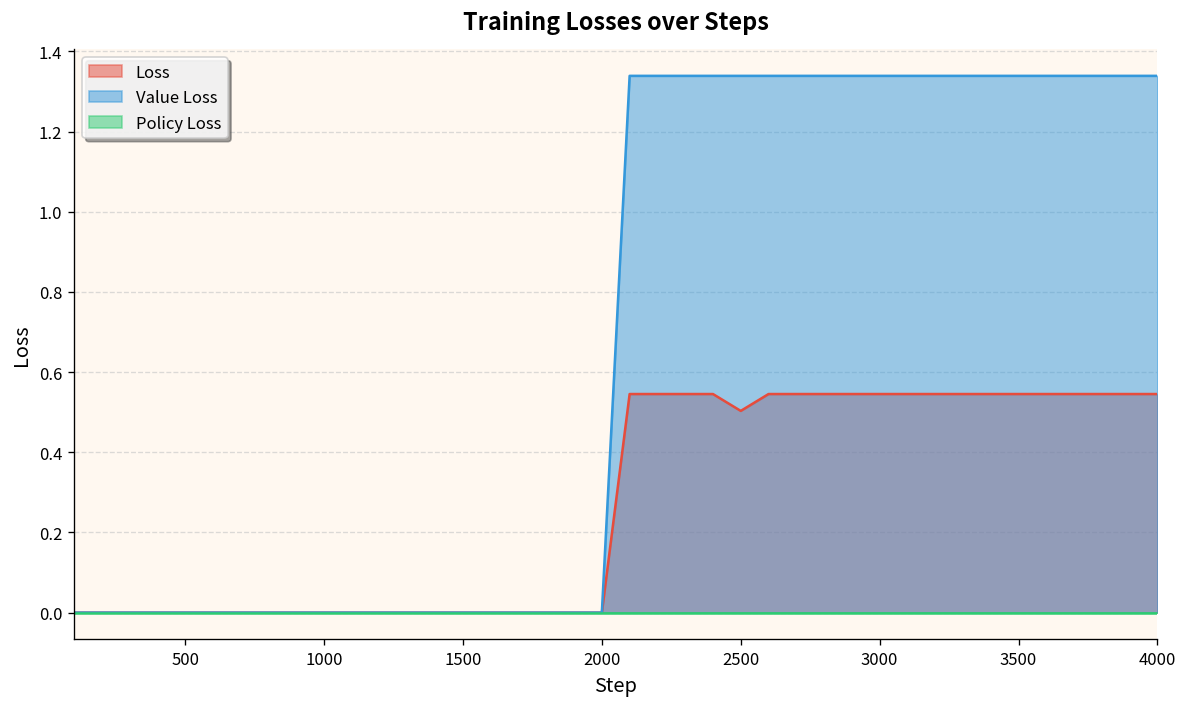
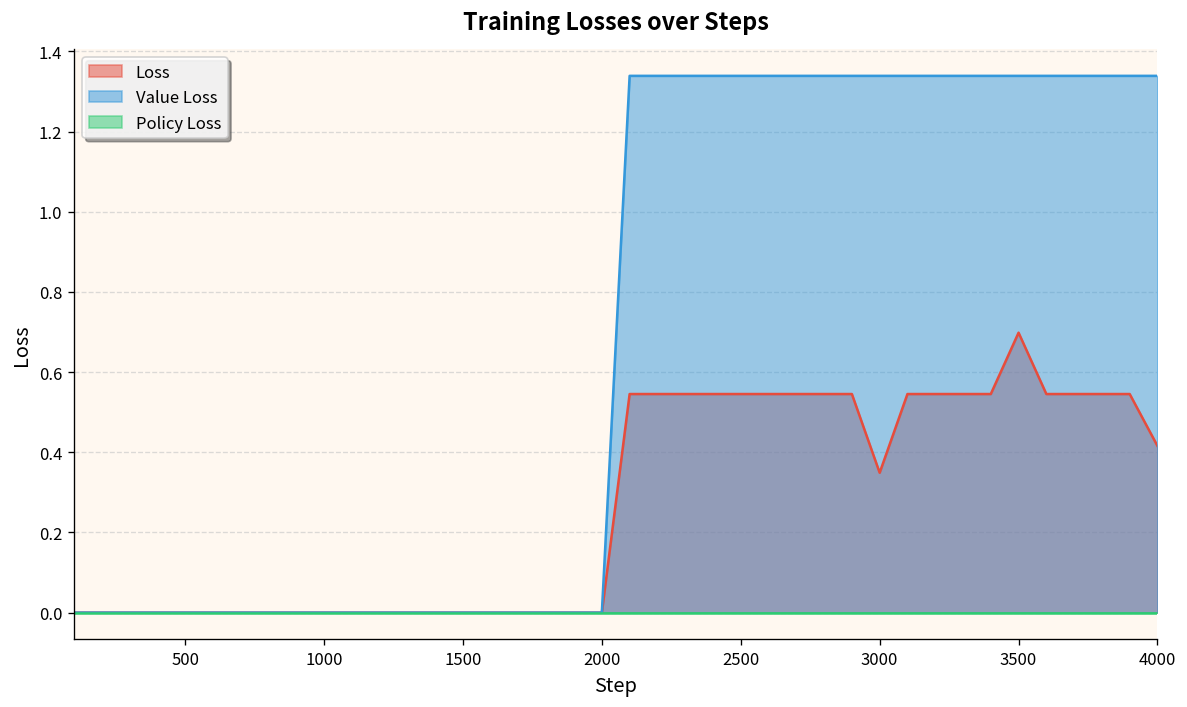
Loss, 2500: 0.50 -> 0.55
Loss, 3000: 0.55 -> 0.35
Loss, 3500: 0.55 -> 0.70
Loss, 4000: 0.55 -> 0.42
